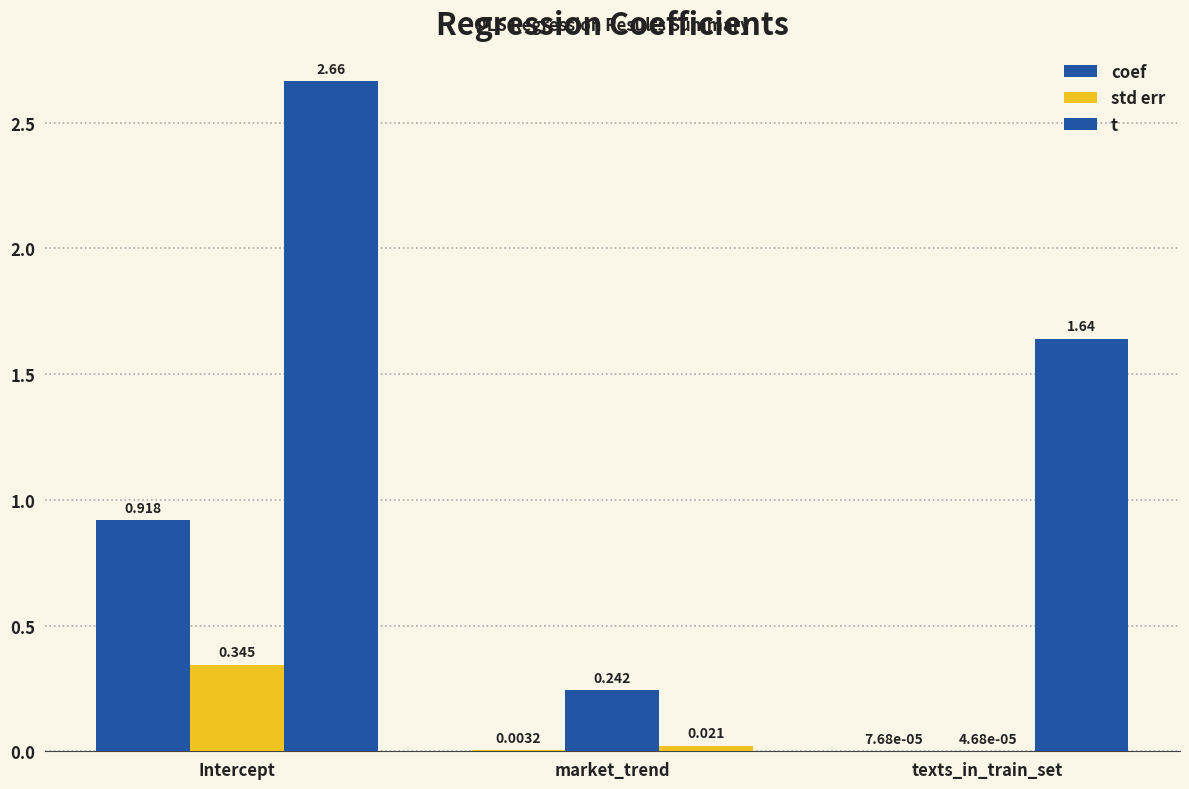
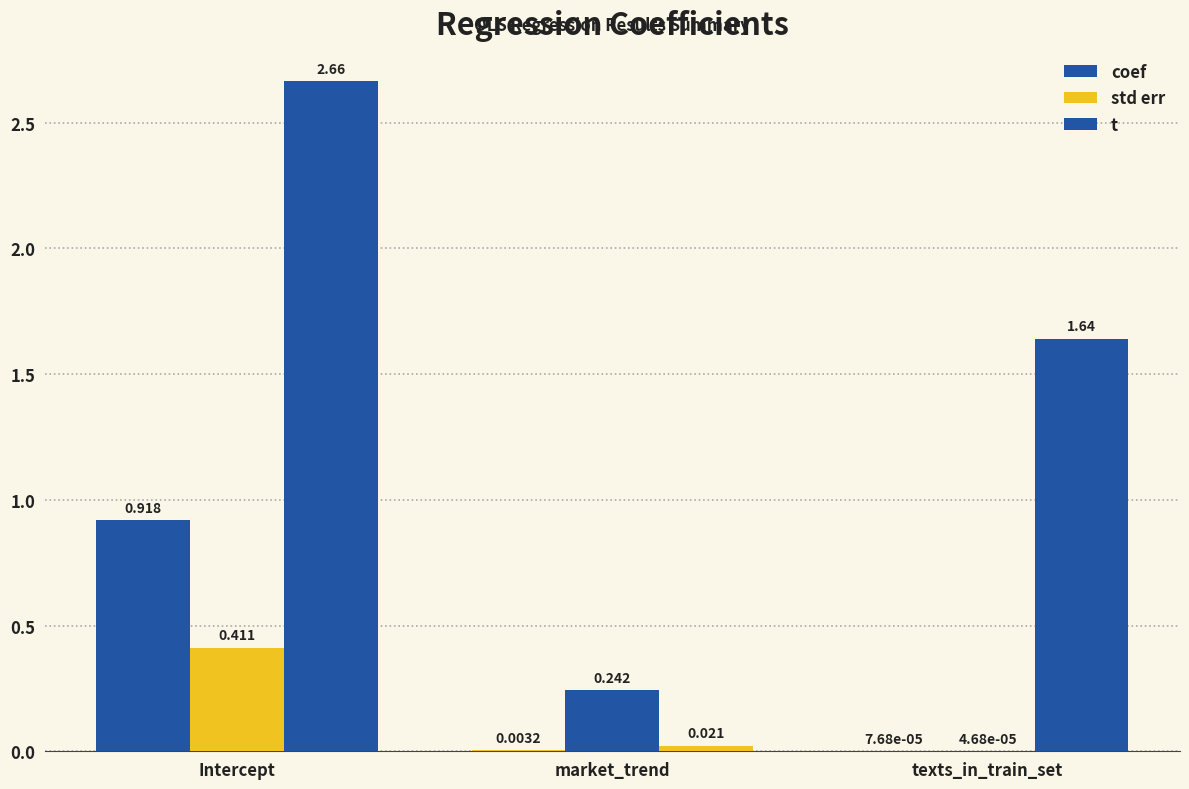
std err, Intercept: 0.345 -> 0.411
